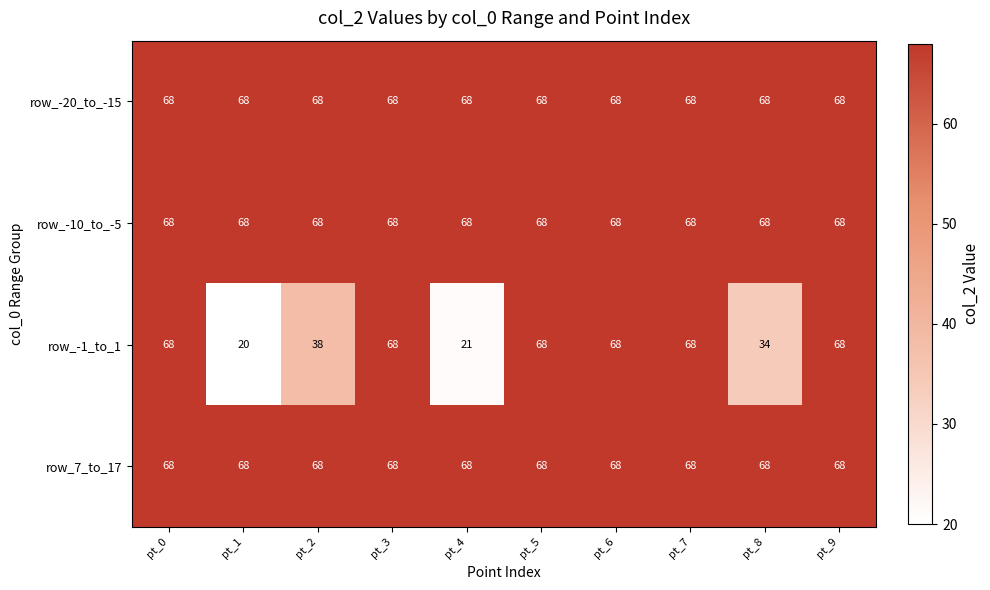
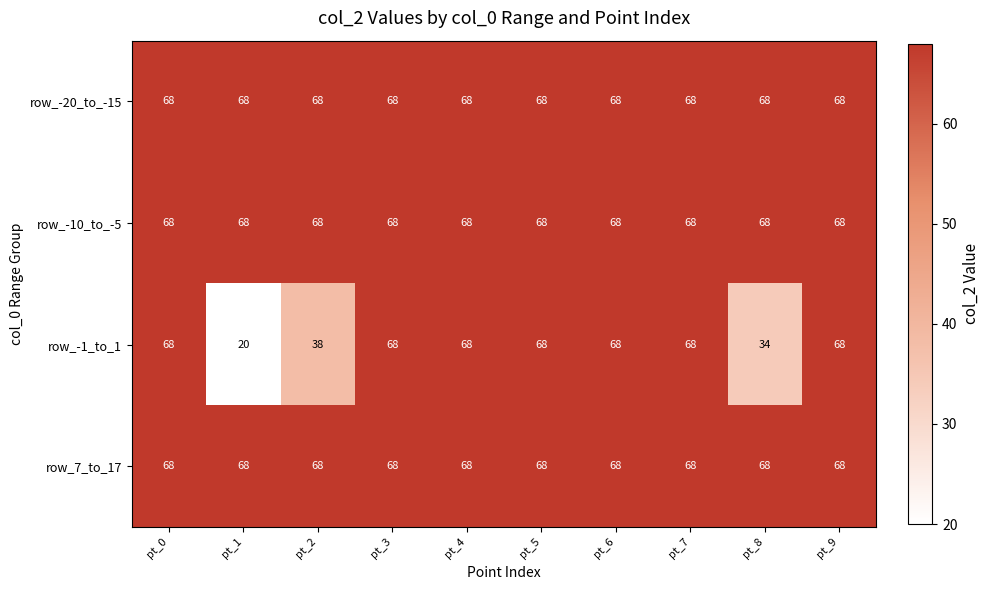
row_-1_to_1, pt_4: 21 -> 68
